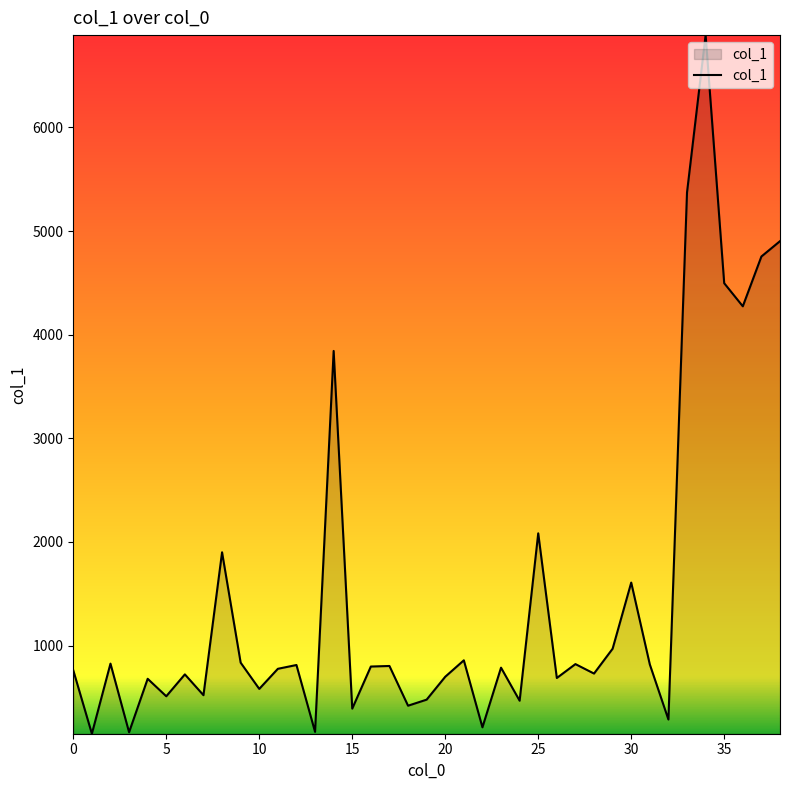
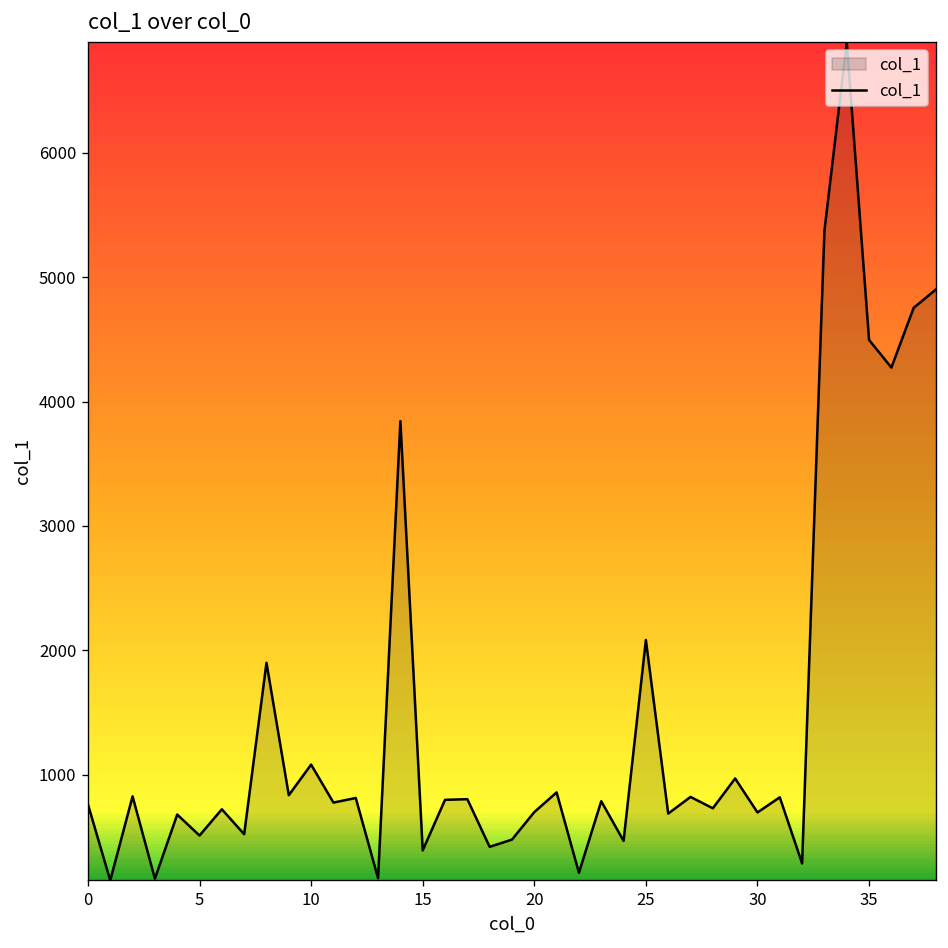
10: 580 -> 1080
30: 1610 -> 700
